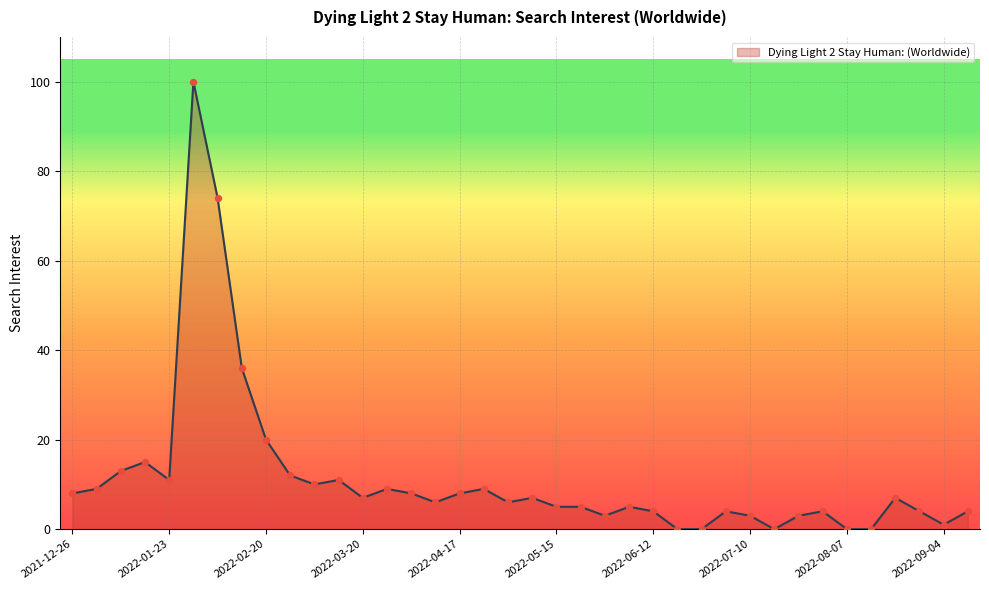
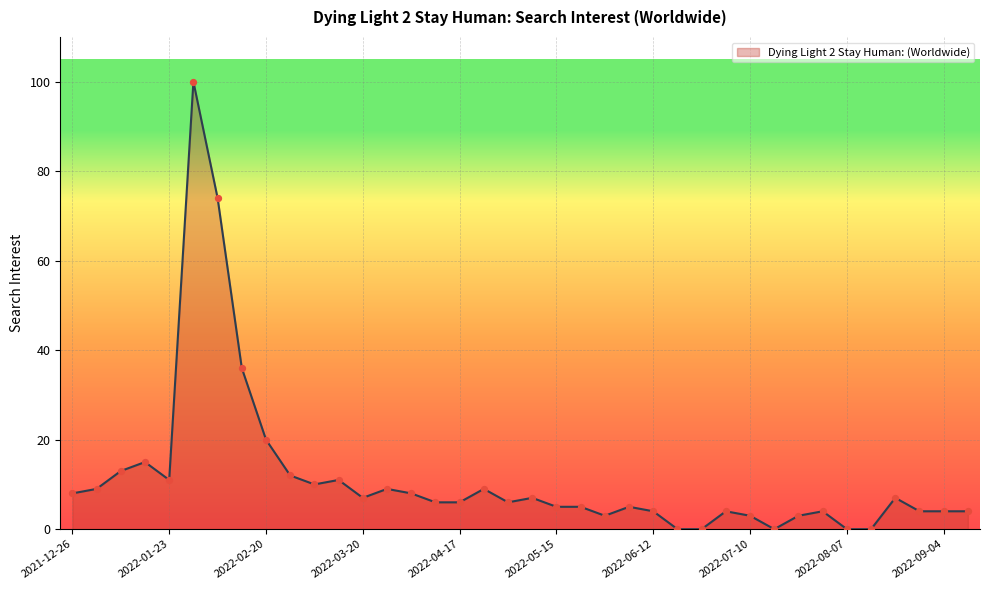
2022-04-17: 8 -> 6
2022-09-04: 1 -> 4
